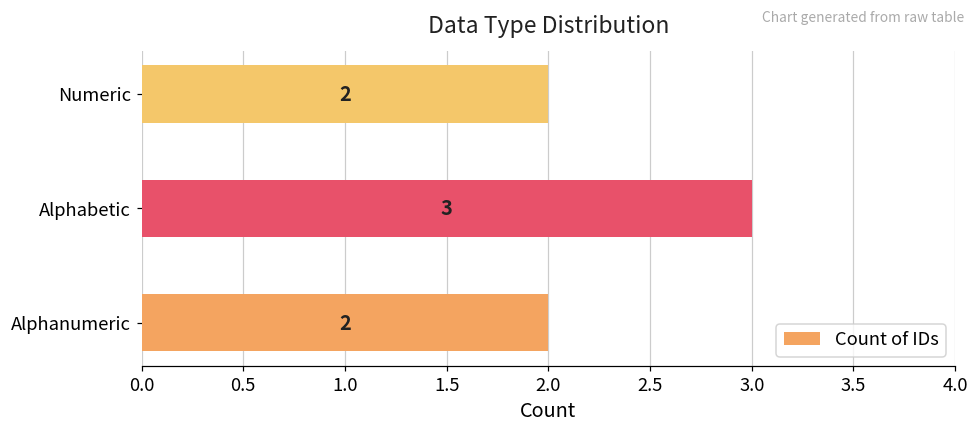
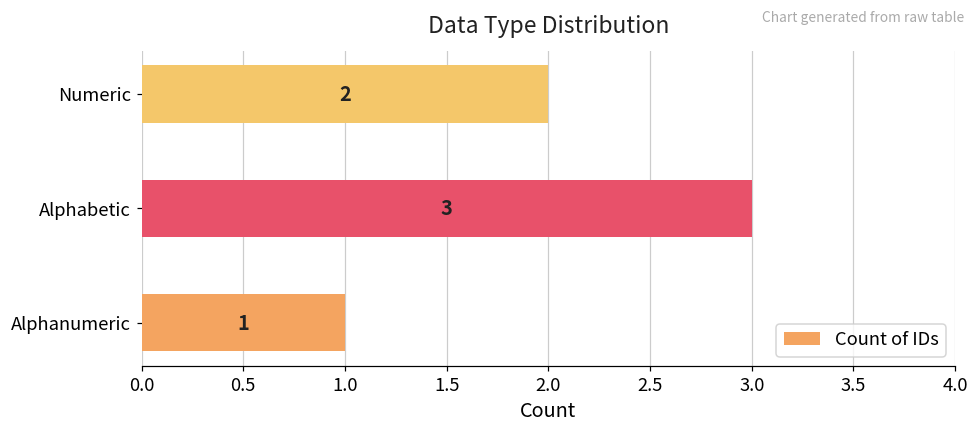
Alphanumeric: 2 -> 1
